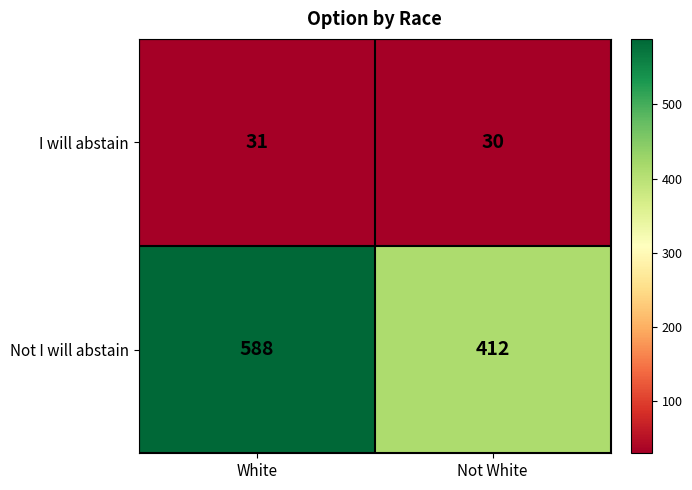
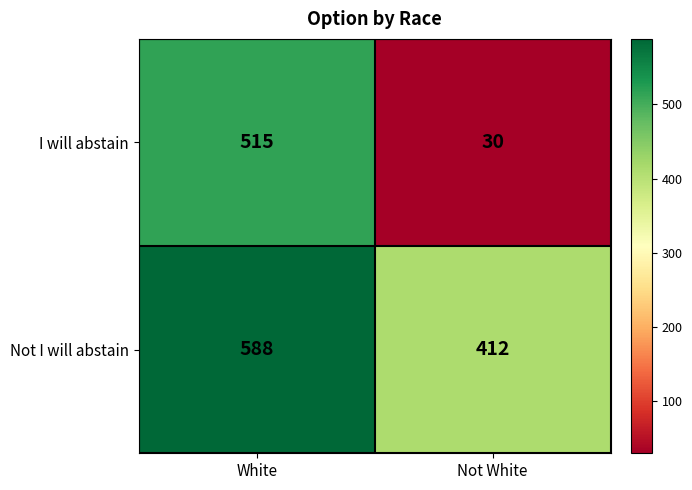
I will abstain, White: 31 -> 515
